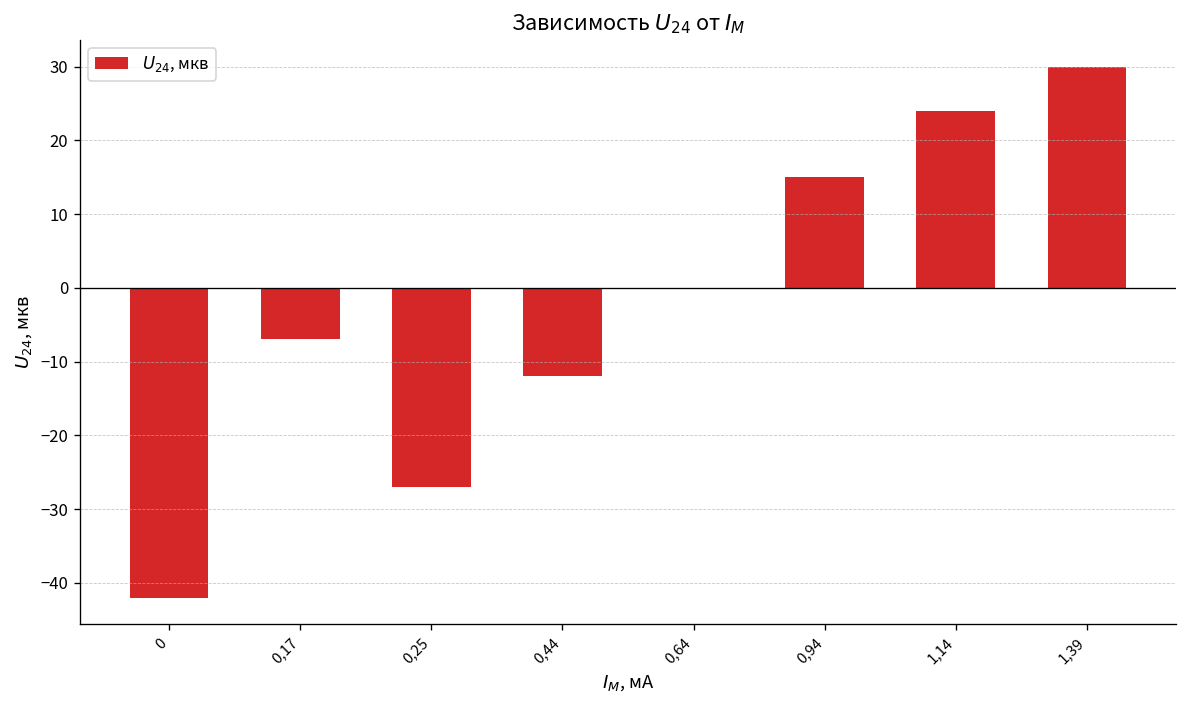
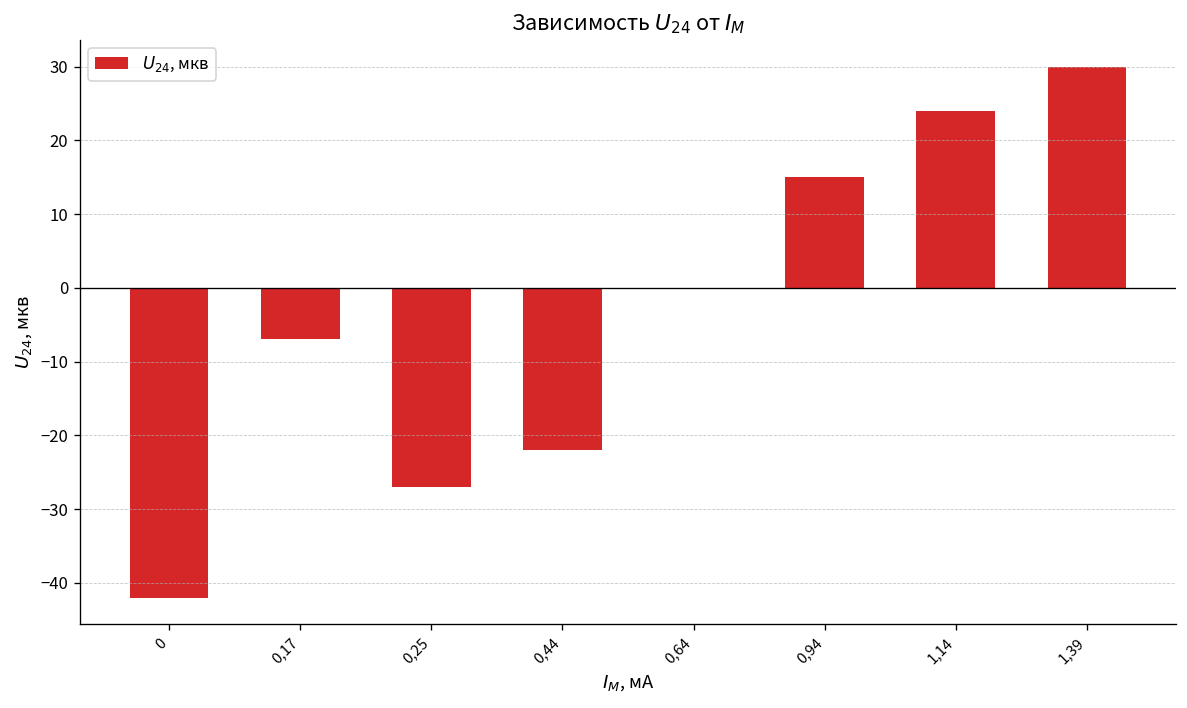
0,44: -12 -> -22
